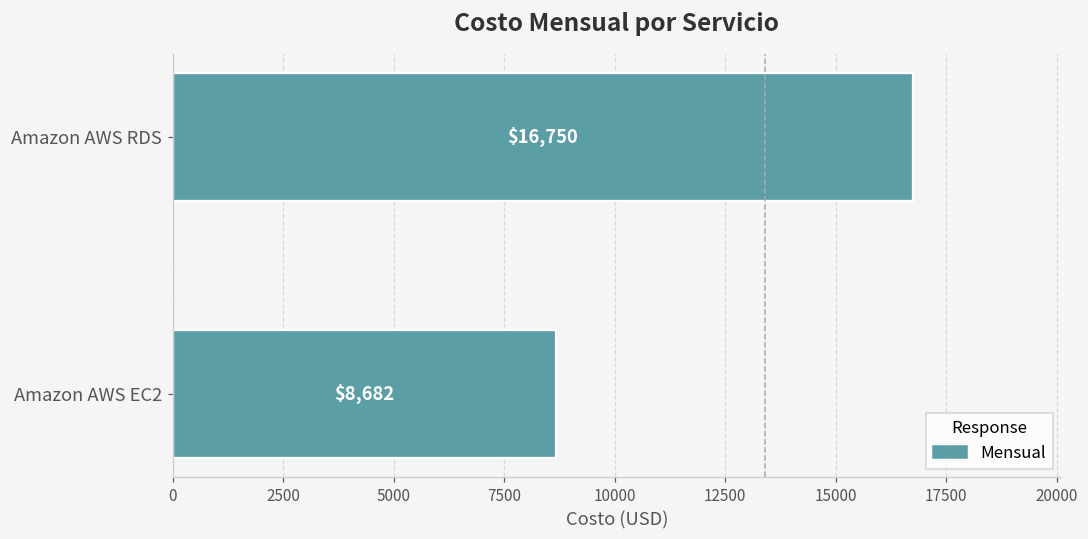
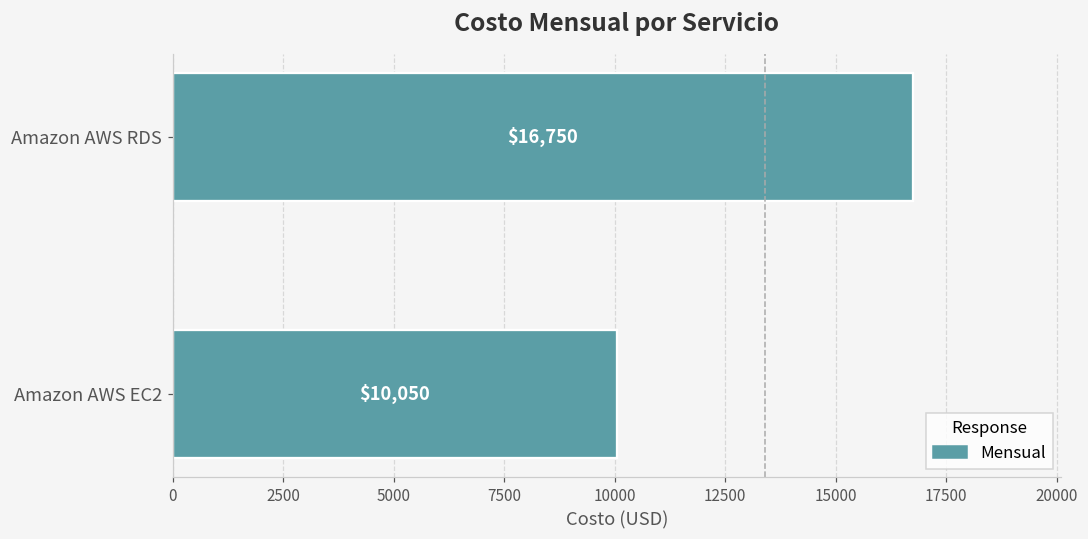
Amazon AWS EC2: $8,682 -> $10,050
